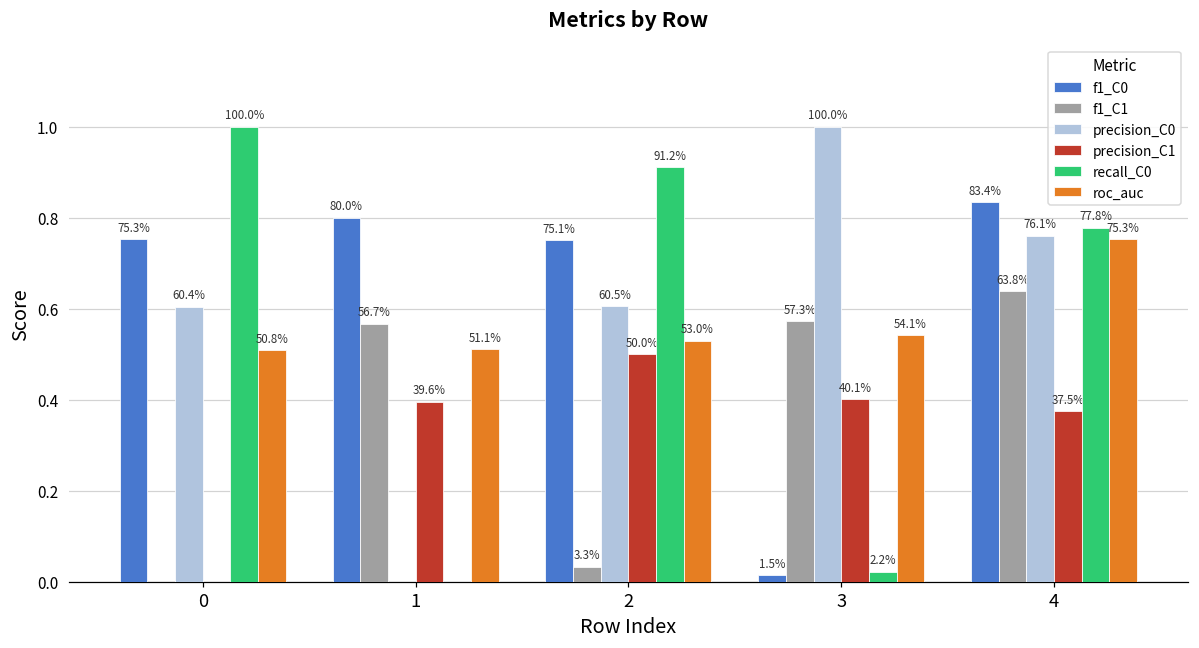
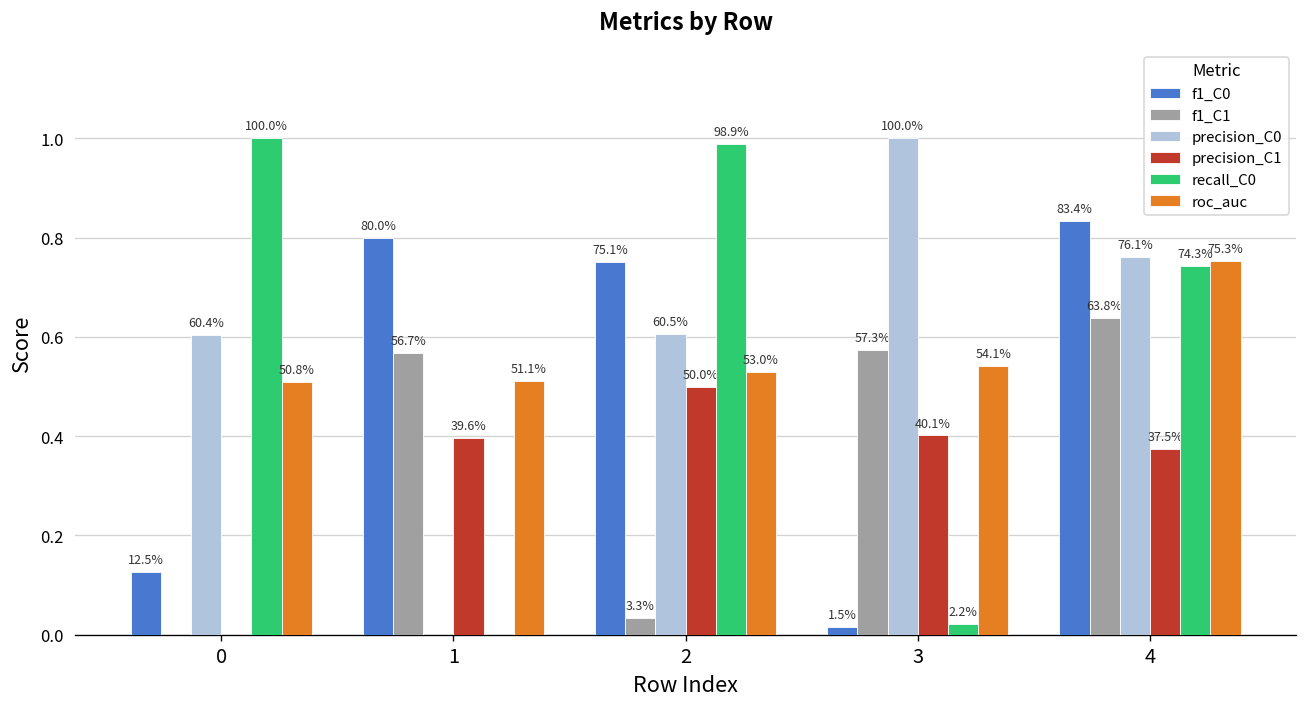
f1_C0, 0: 75.3% -> 12.5%
recall_C0, 2: 91.2% -> 98.9%
recall_C0, 4: 77.8% -> 74.3%
